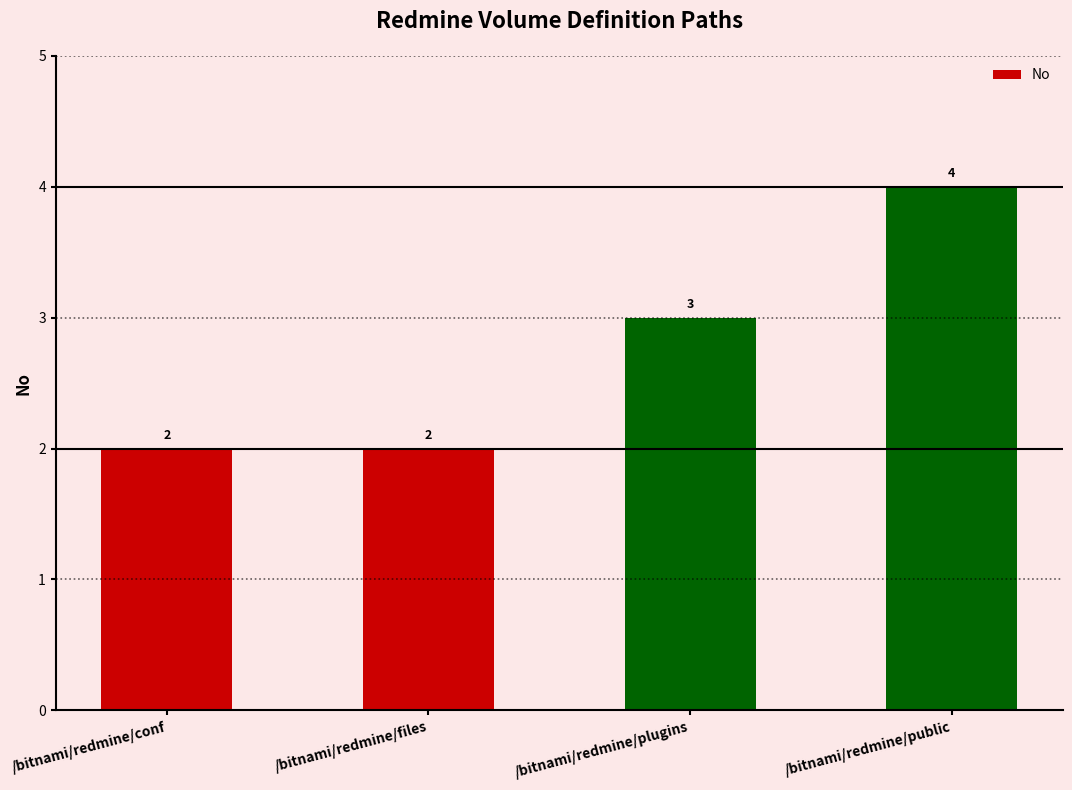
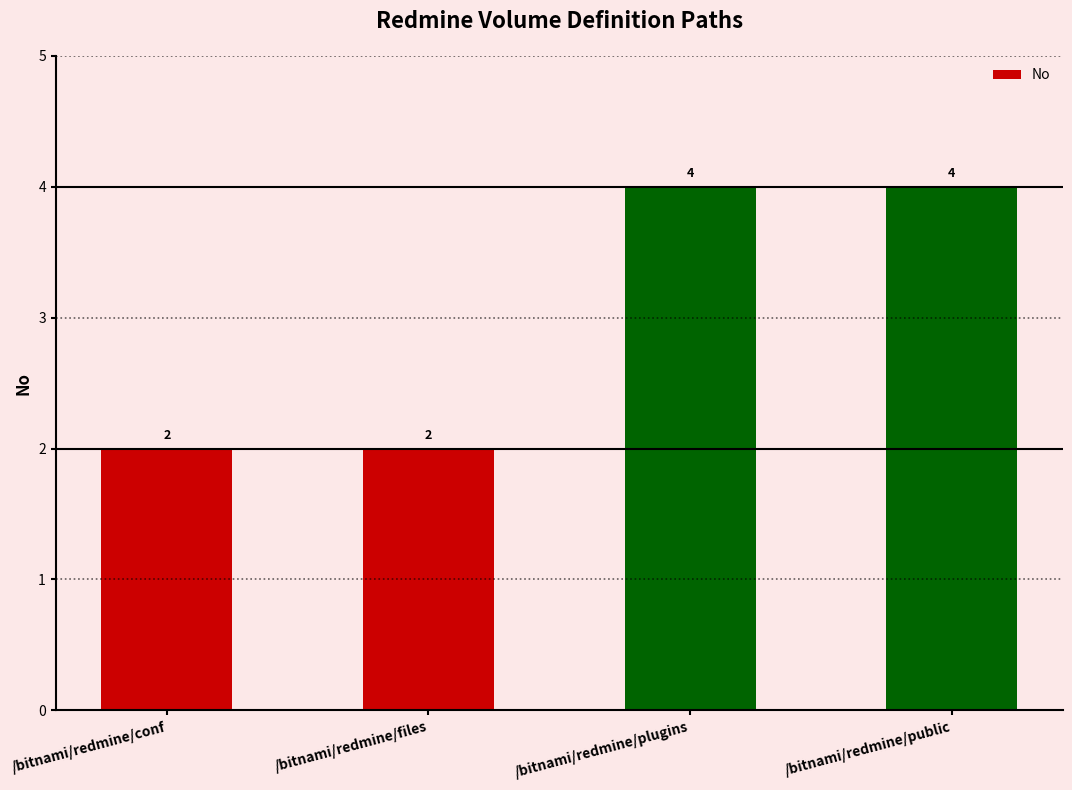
/bitnami/redmine/plugins: 3 -> 4
